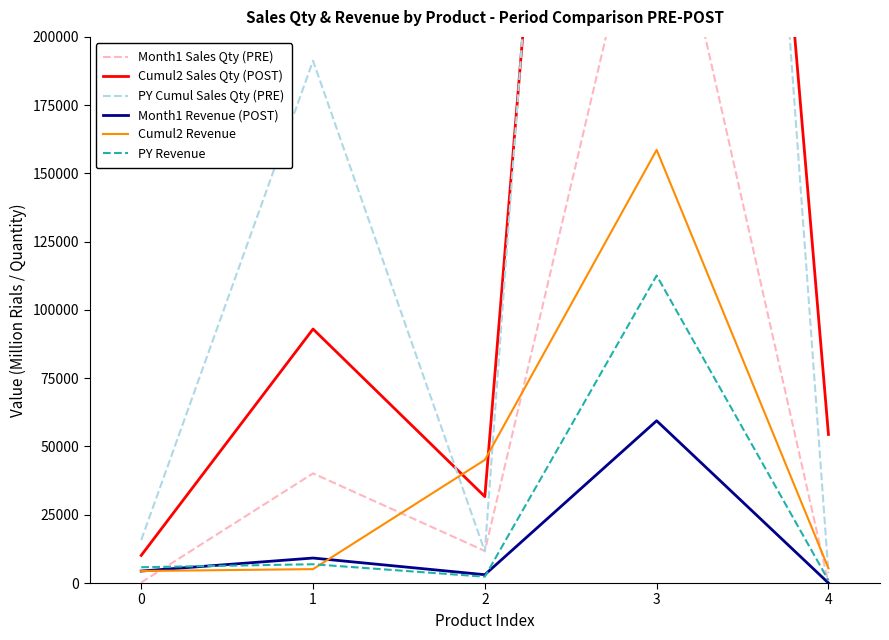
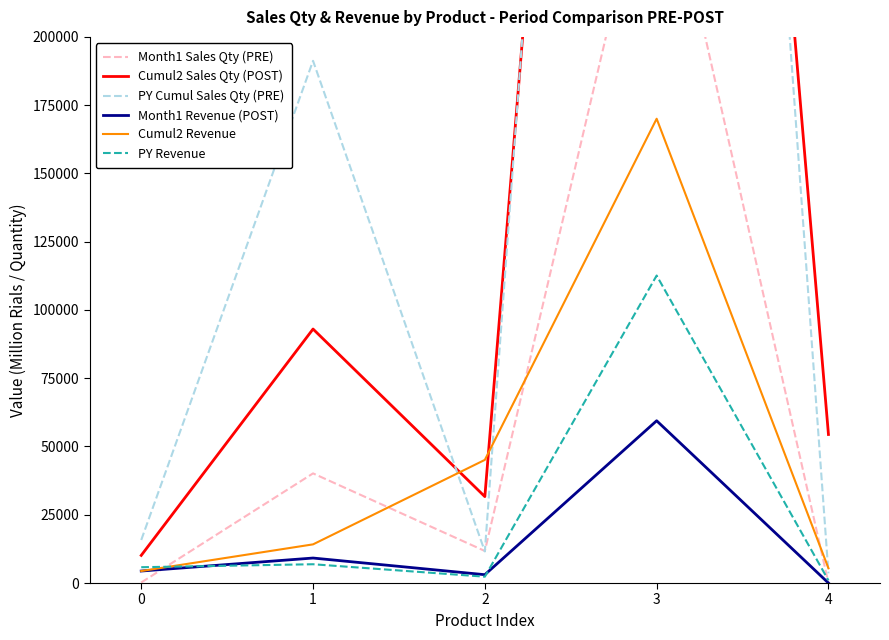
Cumul2 Revenue, 1: 5000 -> 14000
Cumul2 Revenue, 3: 159000 -> 170000
